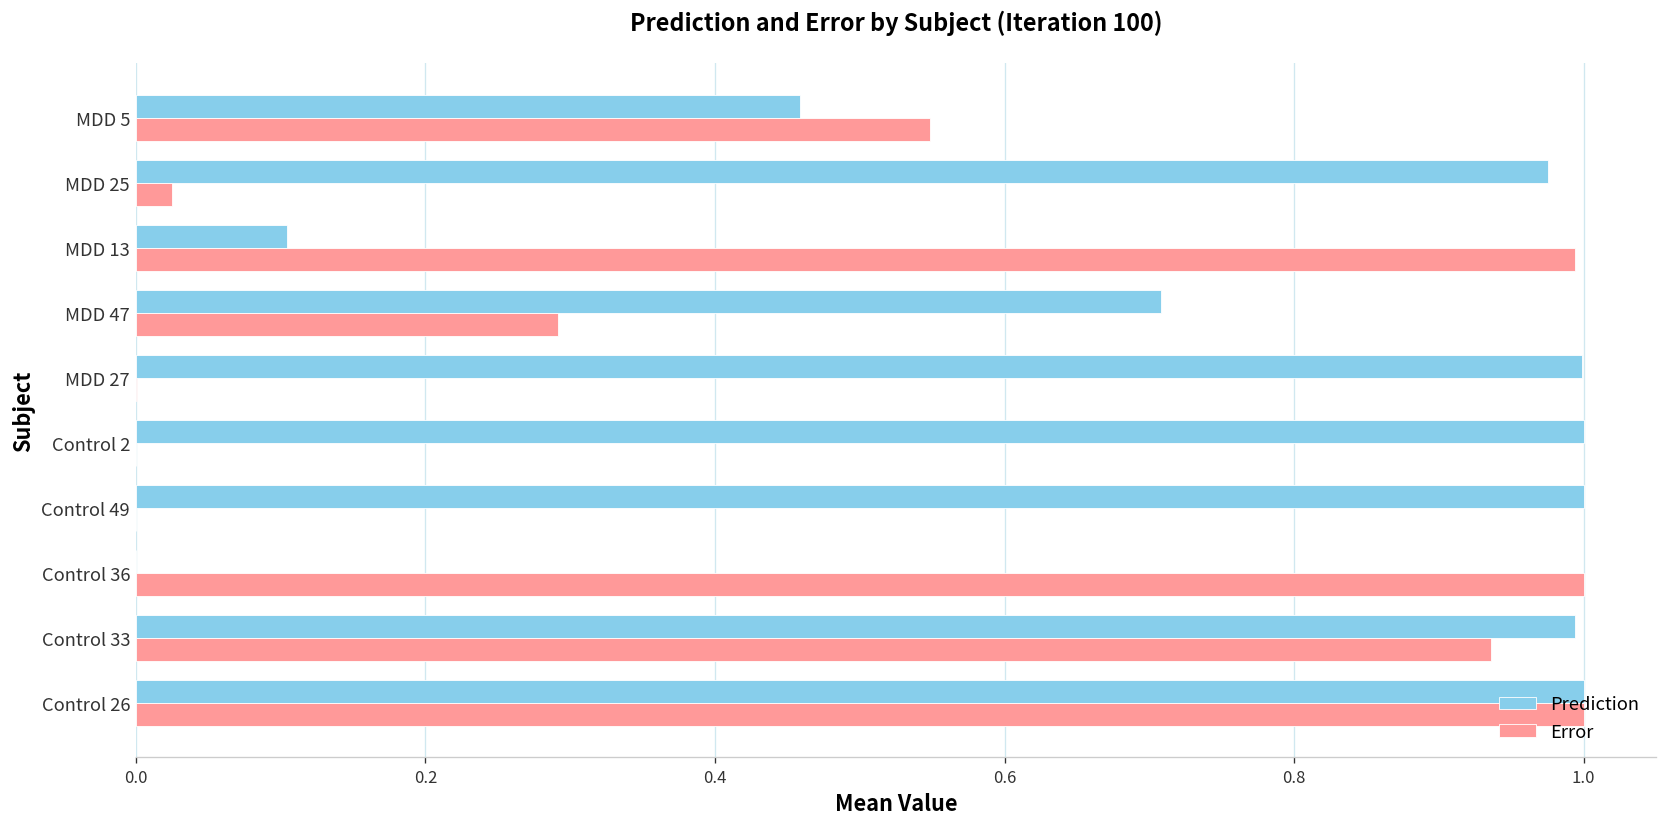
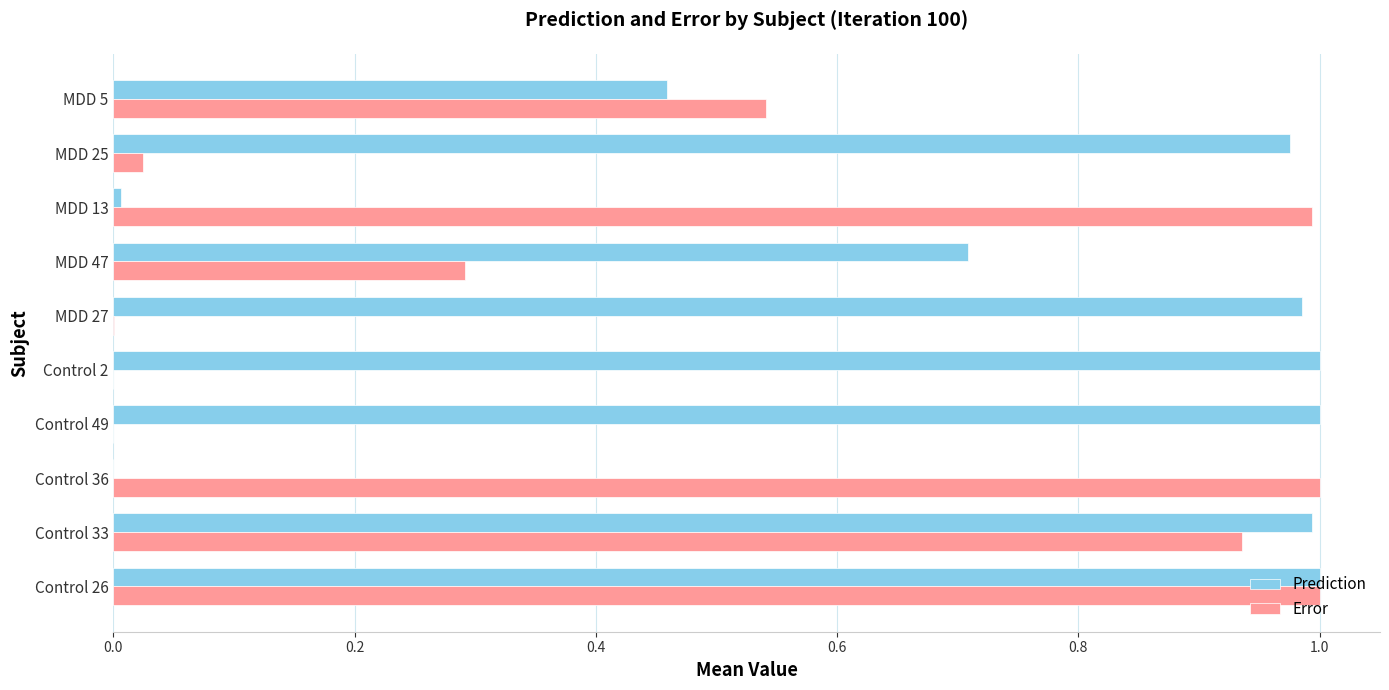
Error, MDD 5: 0.549 -> 0.541
Prediction, MDD 13: 0.104 -> 0.006
Prediction, MDD 27: 0.999 -> 0.985
